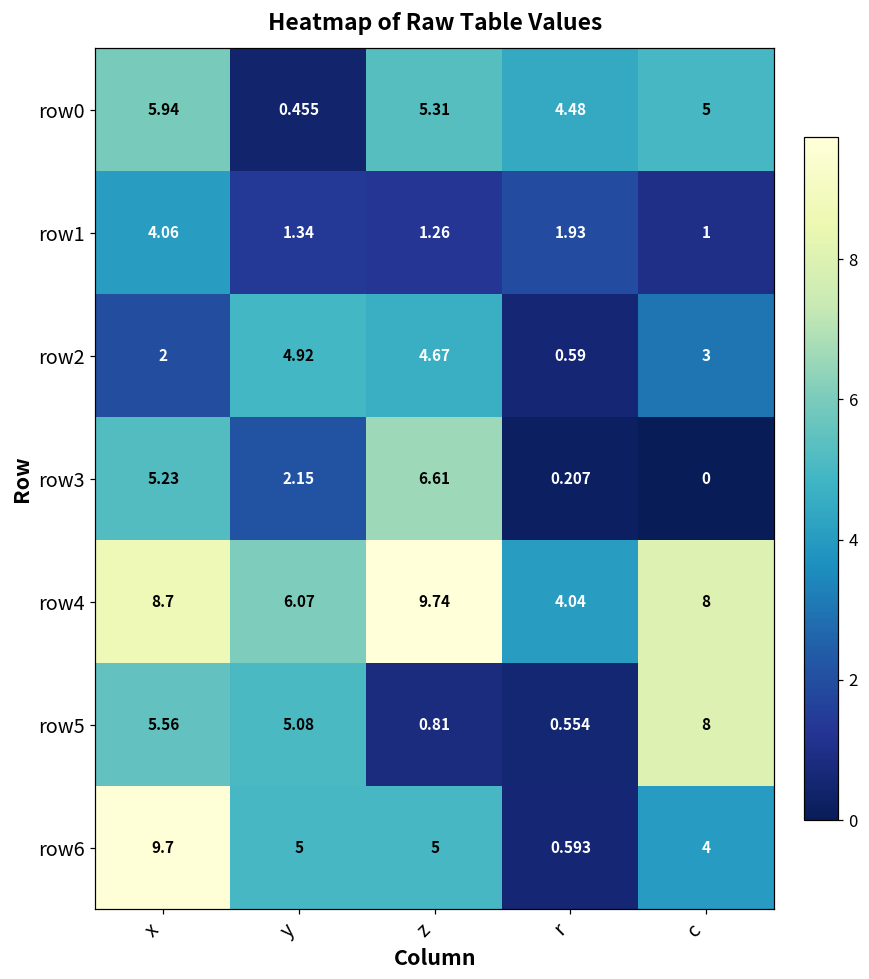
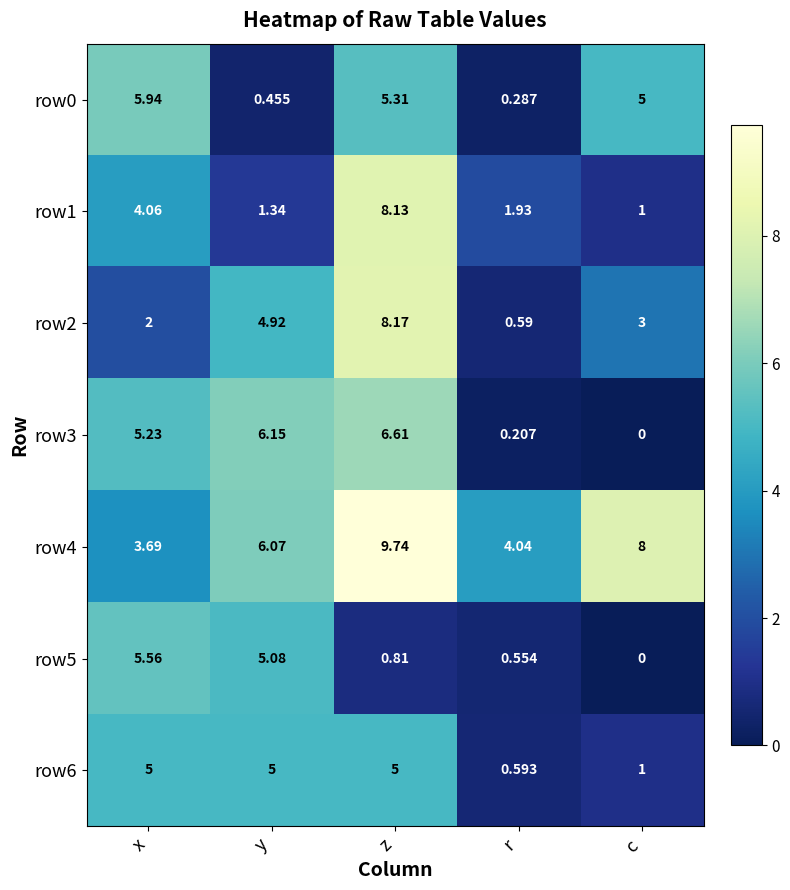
row0, r: 4.48 -> 0.287
row1, z: 1.26 -> 8.13
row2, z: 4.67 -> 8.17
row3, y: 2.15 -> 6.15
row4, x: 8.7 -> 3.69
row5, c: 8 -> 0
row6, x: 9.7 -> 5
row6, c: 4 -> 1
